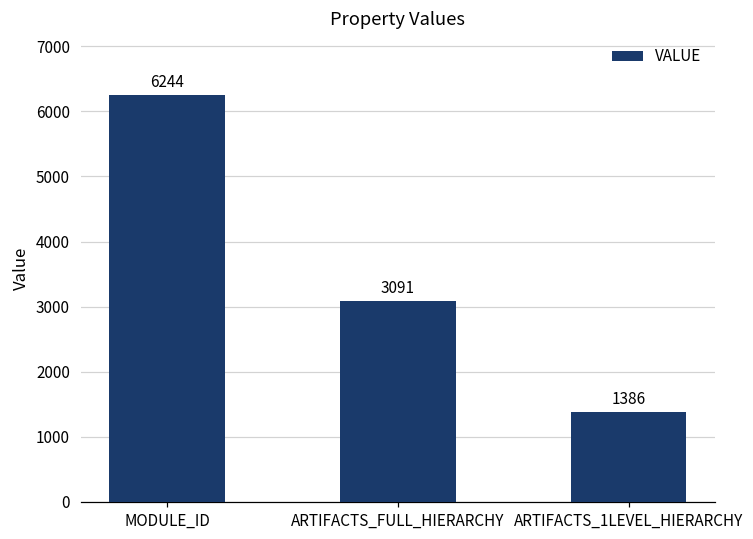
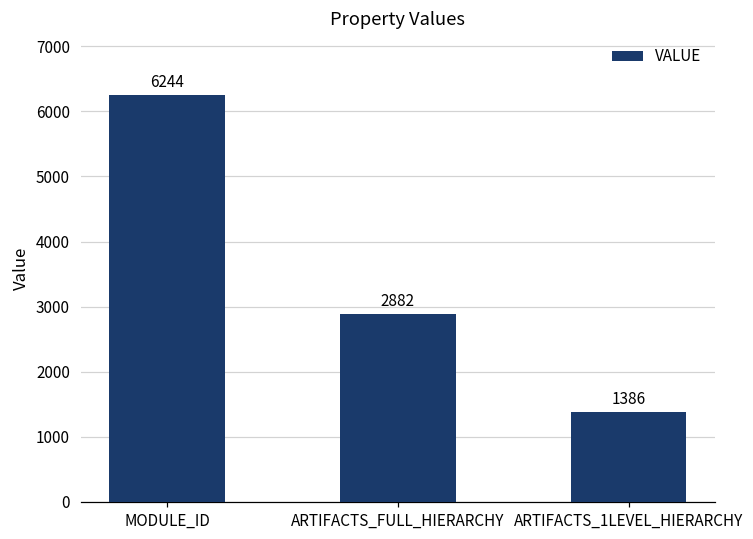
ARTIFACTS_FULL_HIERARCHY: 3091 -> 2882
